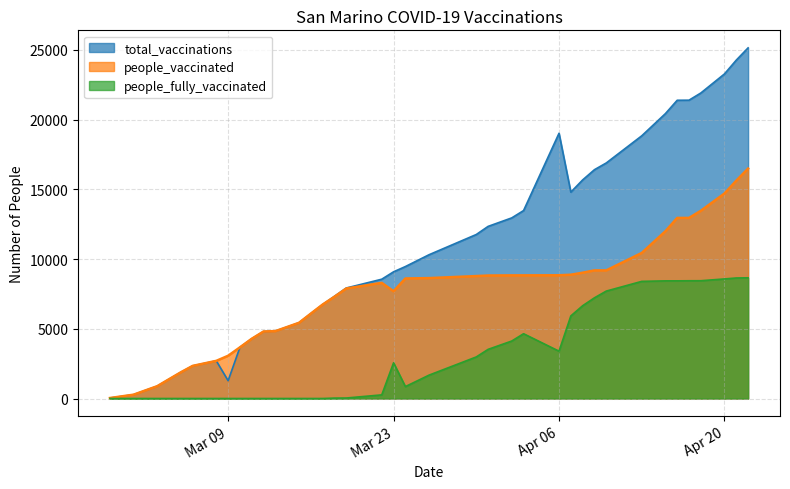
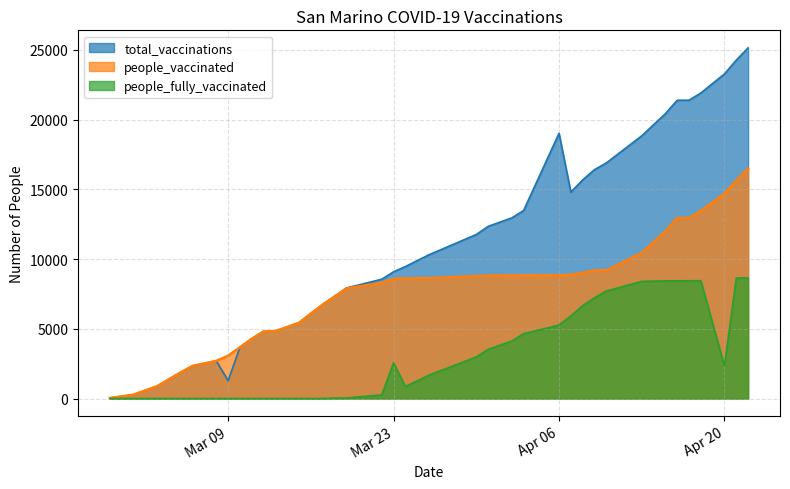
people_vaccinated, Mar 23: 7700 -> 8600
people_fully_vaccinated, Apr 06: 3400 -> 5300
people_fully_vaccinated, Apr 20: 8600 -> 2300
